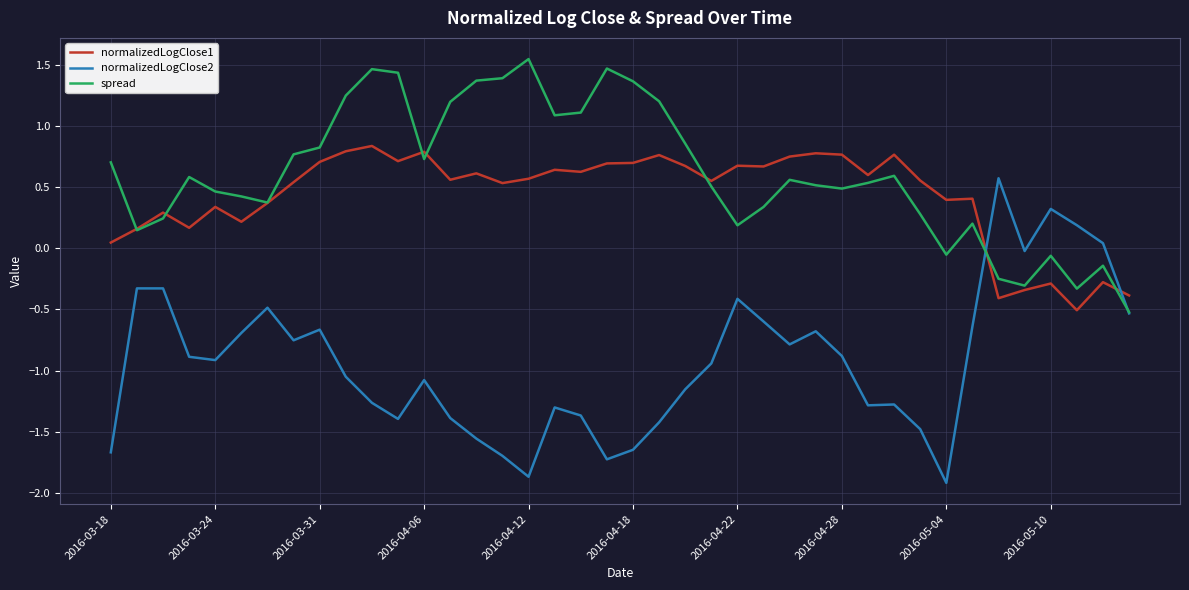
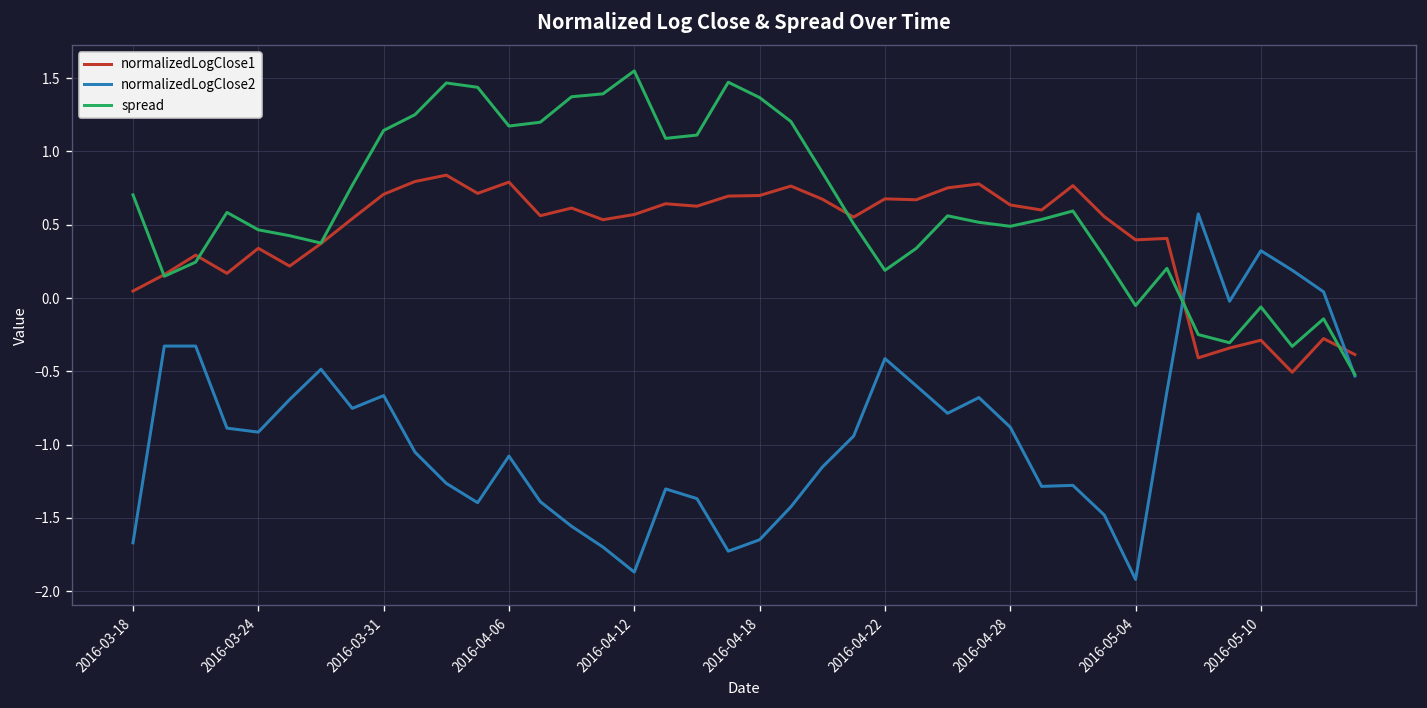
spread, 2016-03-31: 0.83 -> 1.14
spread, 2016-04-06: 0.73 -> 1.17
normalizedLogClose1, 2016-04-28: 0.77 -> 0.63
